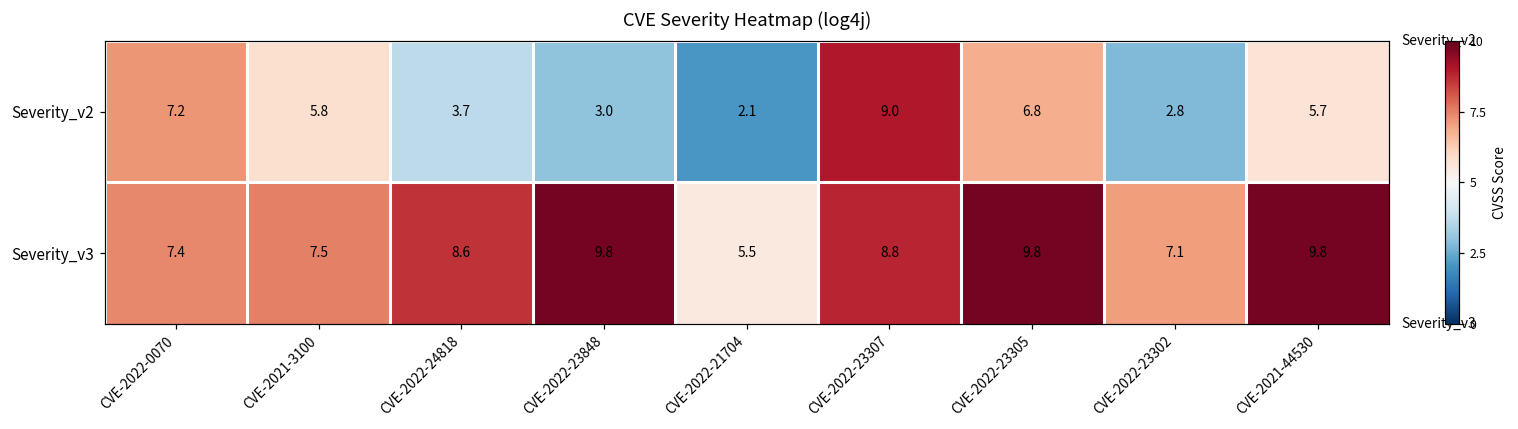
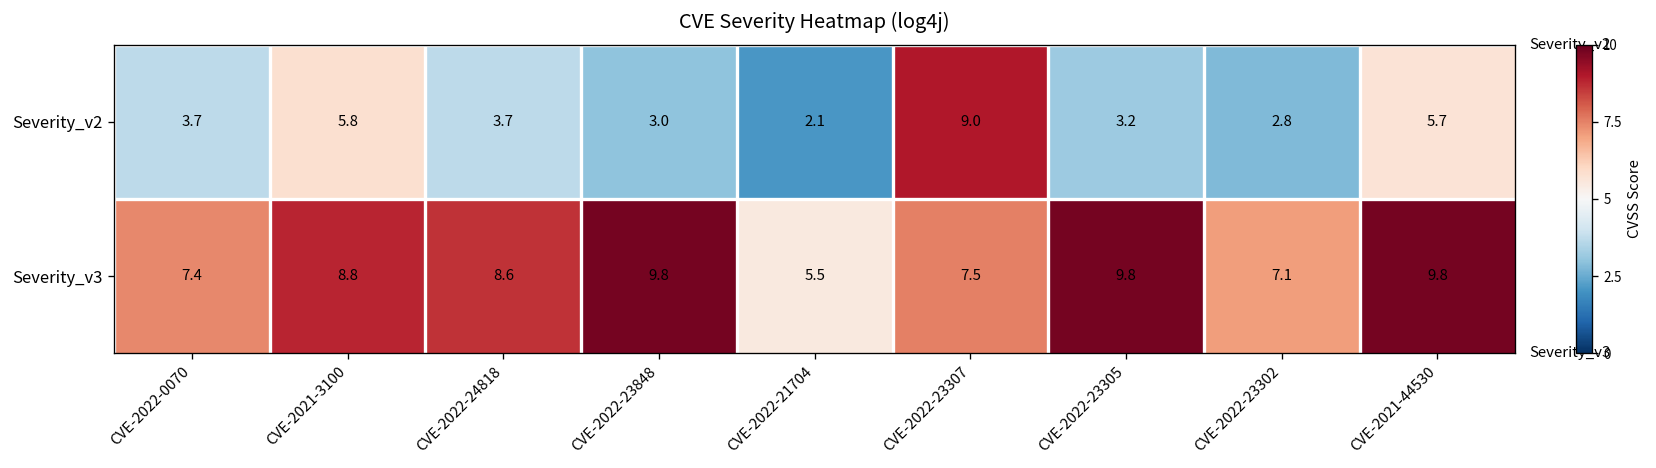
Severity_v2, CVE-2022-0070: 7.2 -> 3.7
Severity_v2, CVE-2022-23305: 6.8 -> 3.2
Severity_v3, CVE-2021-3100: 7.5 -> 8.8
Severity_v3, CVE-2022-23307: 8.8 -> 7.5
